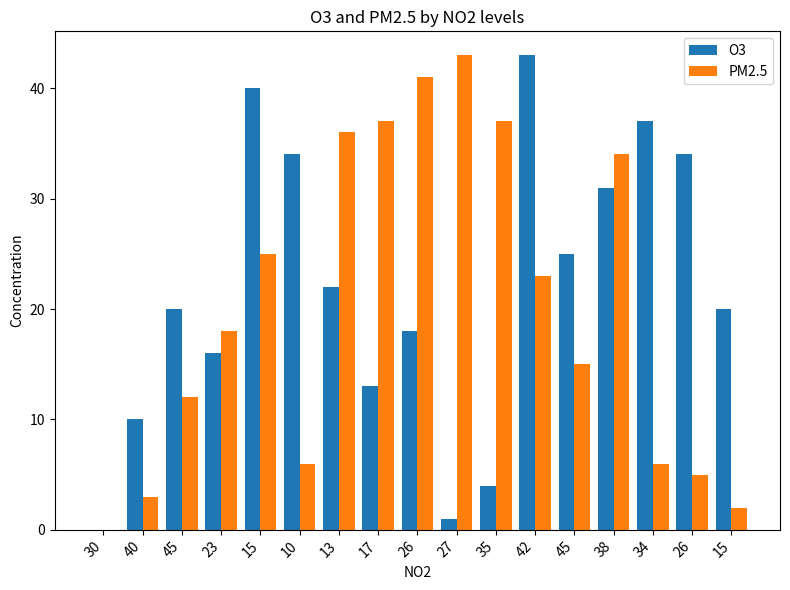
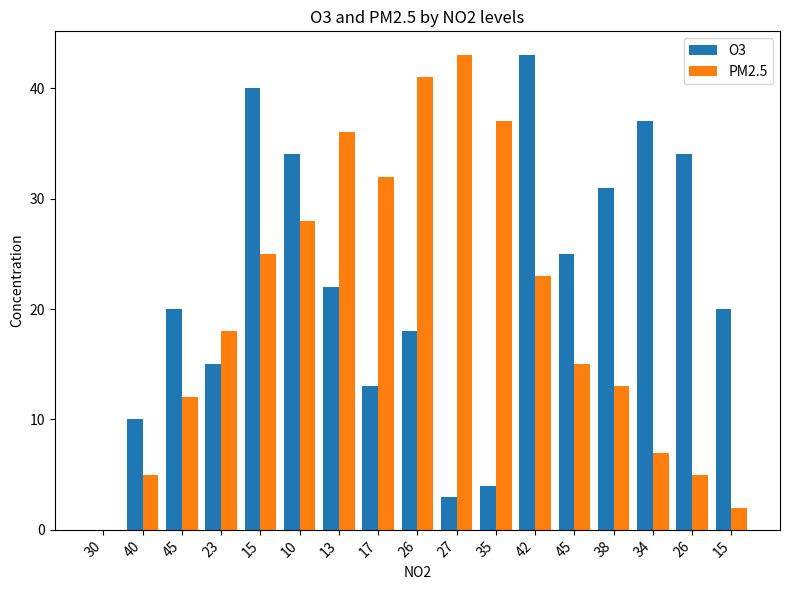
PM2.5, 40: 3 -> 5
O3, 23: 16 -> 15
PM2.5, 10: 6 -> 28
PM2.5, 17: 37 -> 32
O3, 27: 1 -> 3
PM2.5, 38: 34 -> 13
PM2.5, 34: 6 -> 7
